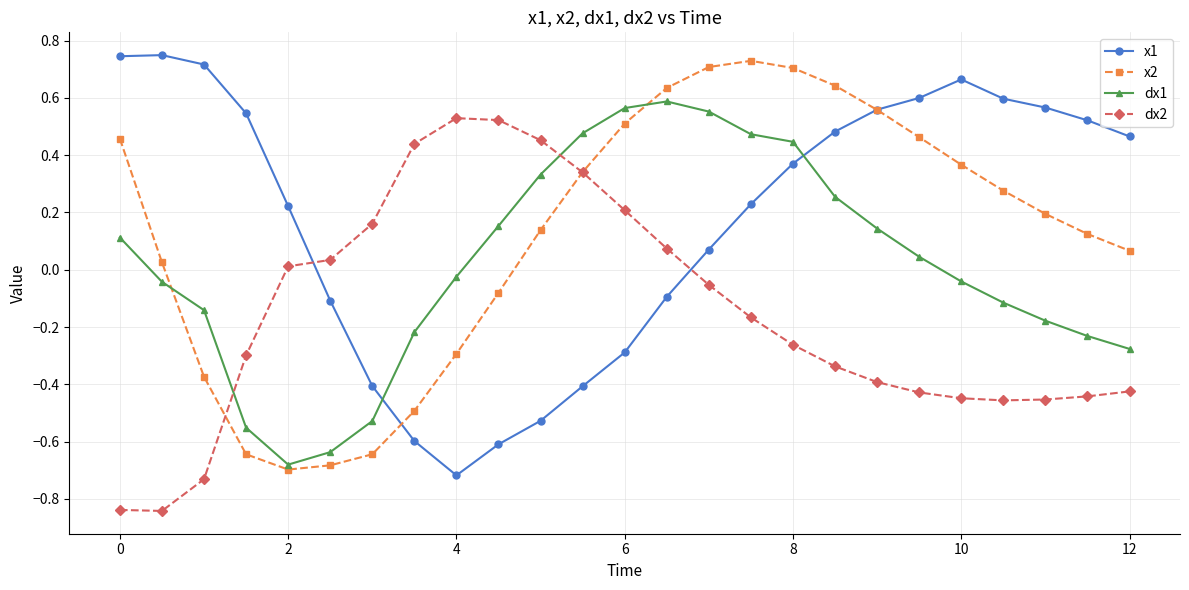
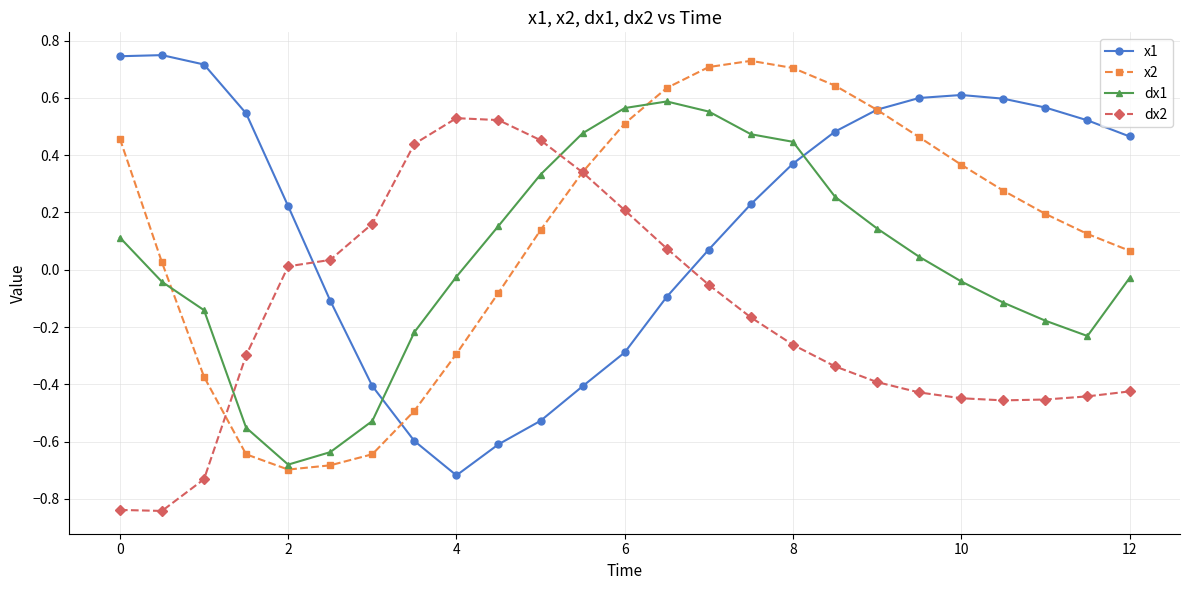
x1, 10: 0.66 -> 0.61
dx1, 12: -0.28 -> -0.03
